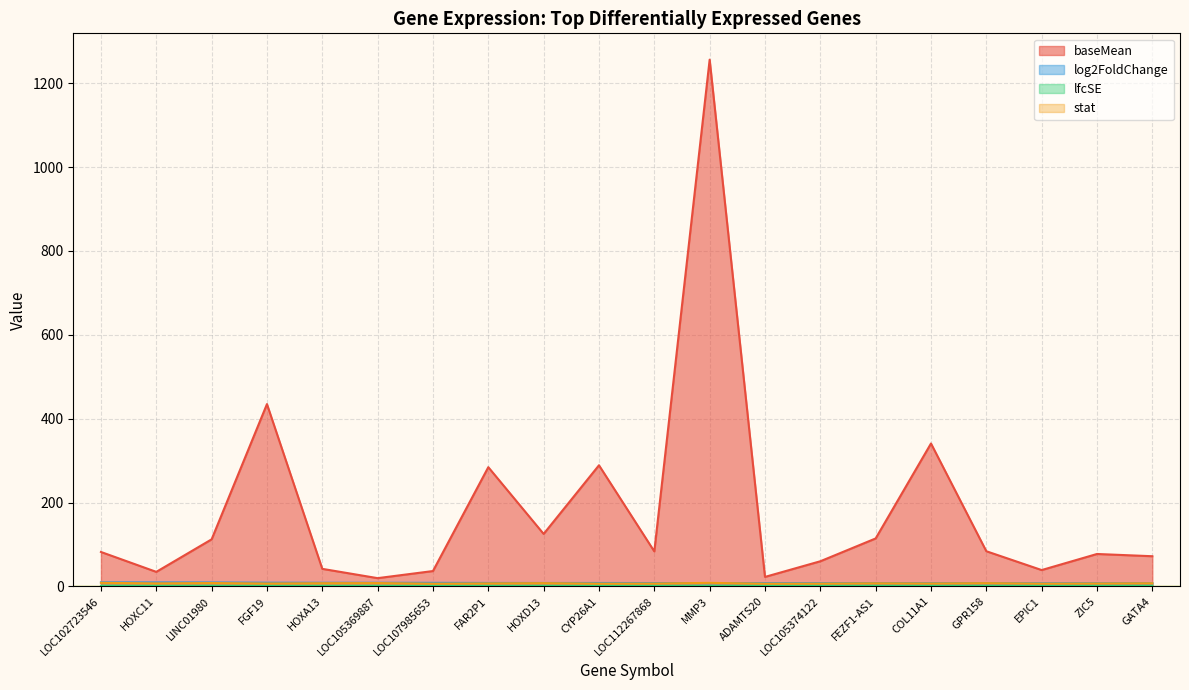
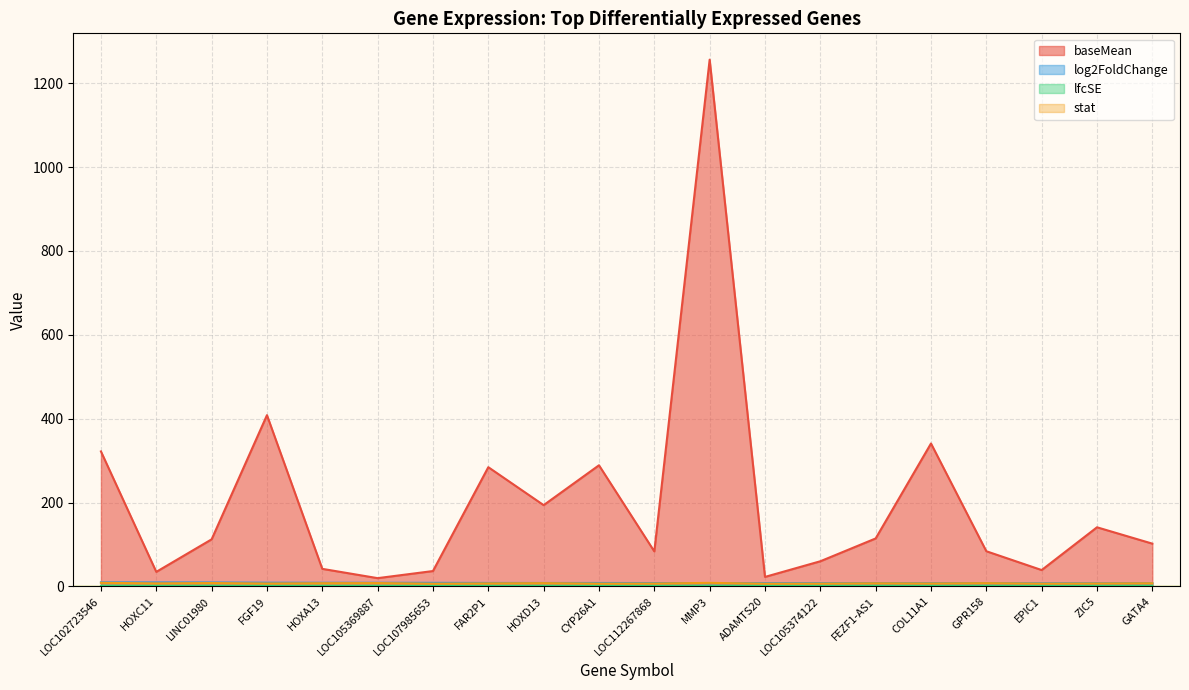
baseMean, LOC102723546: 80 -> 320
baseMean, FGF19: 430 -> 410
baseMean, HOXD13: 130 -> 190
baseMean, ZIC5: 80 -> 140
baseMean, GATA4: 70 -> 100
